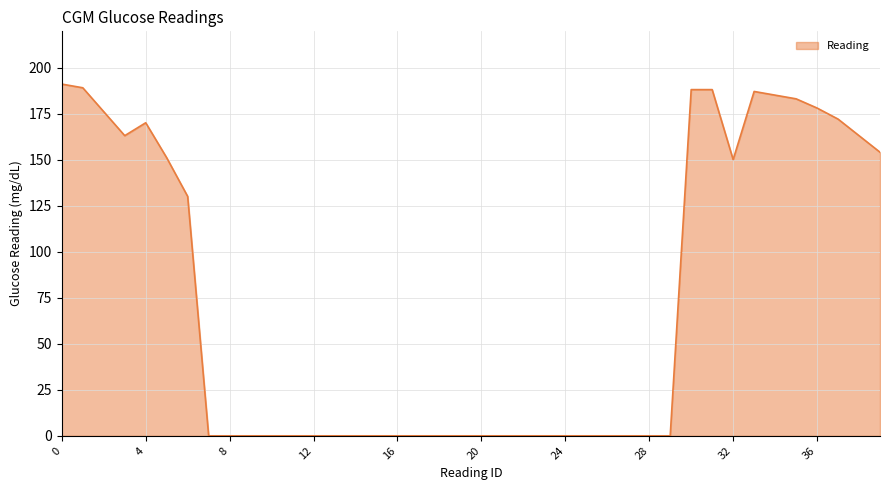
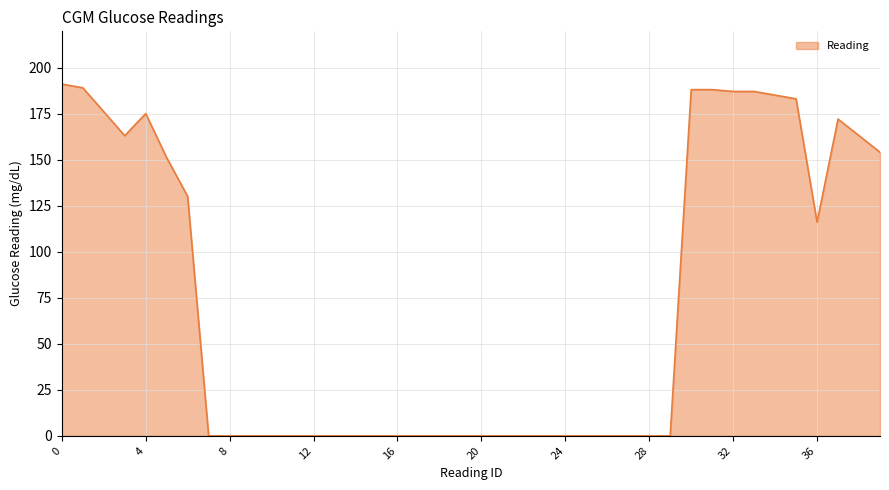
4: 170 -> 175
32: 150 -> 187
36: 178 -> 116
